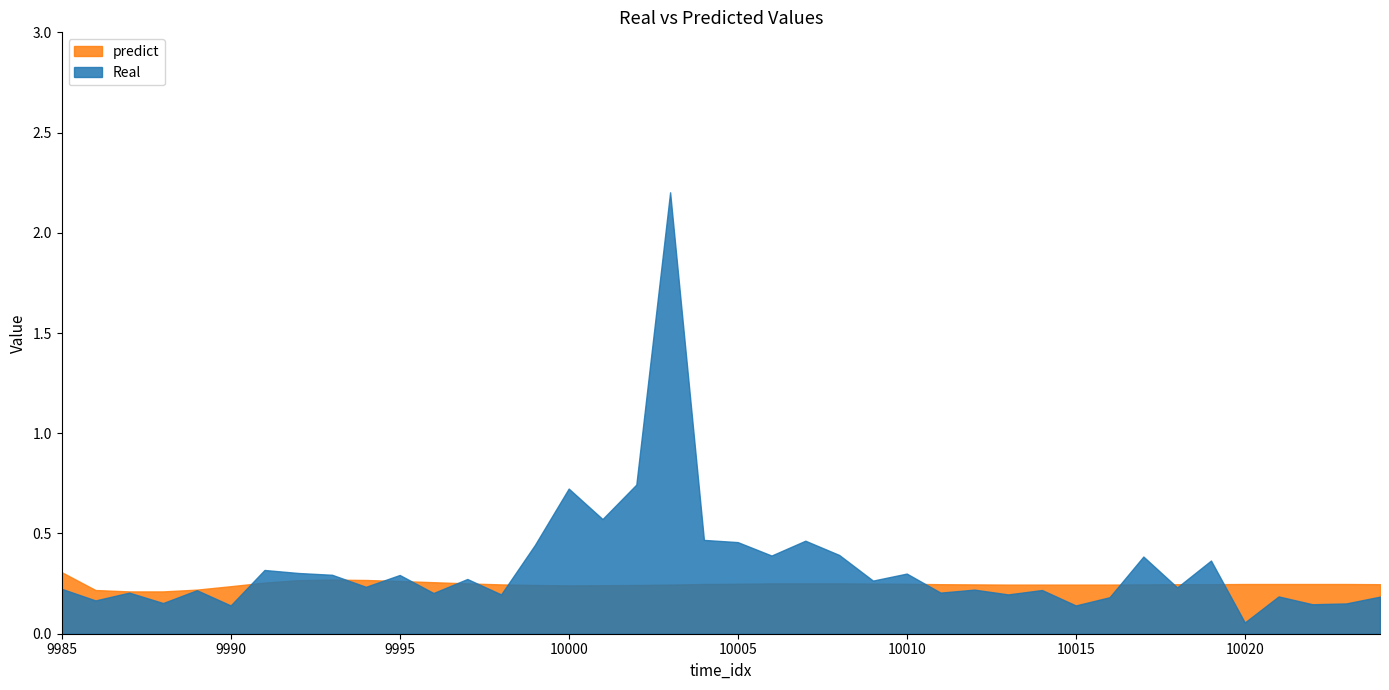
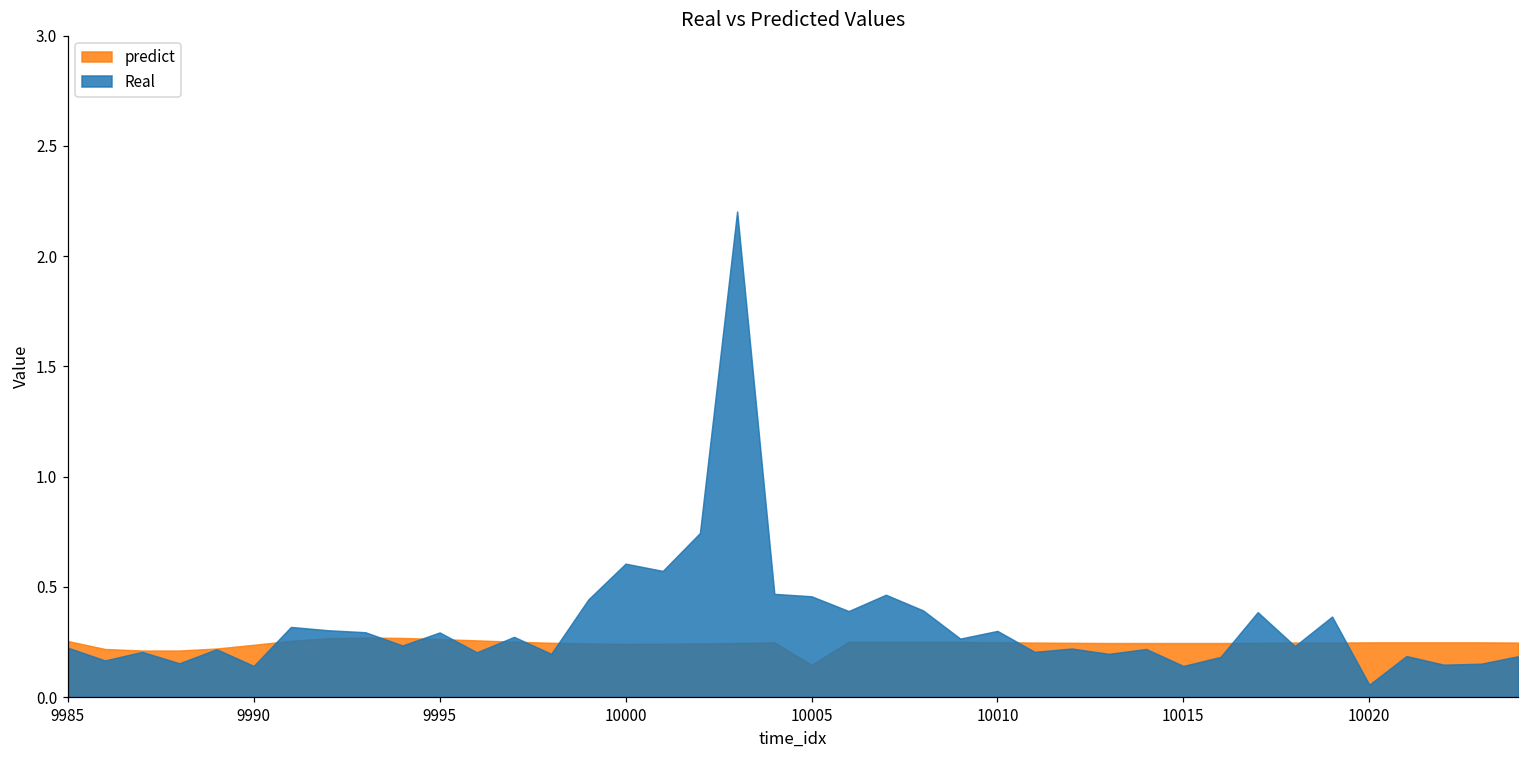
predict, 9985: 0.31 -> 0.25
Real, 10000: 0.72 -> 0.61
predict, 10005: 0.25 -> 0.15
